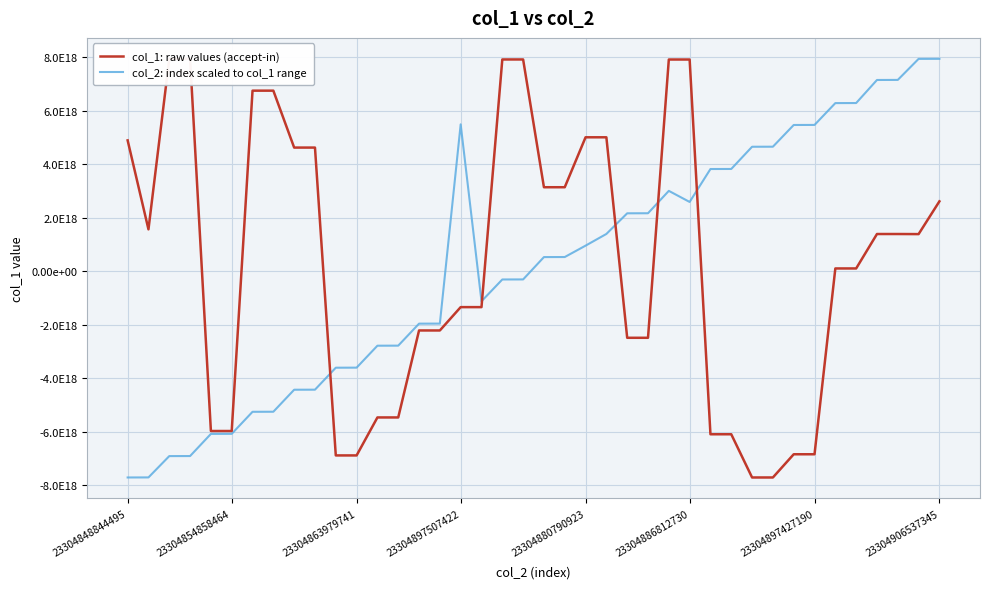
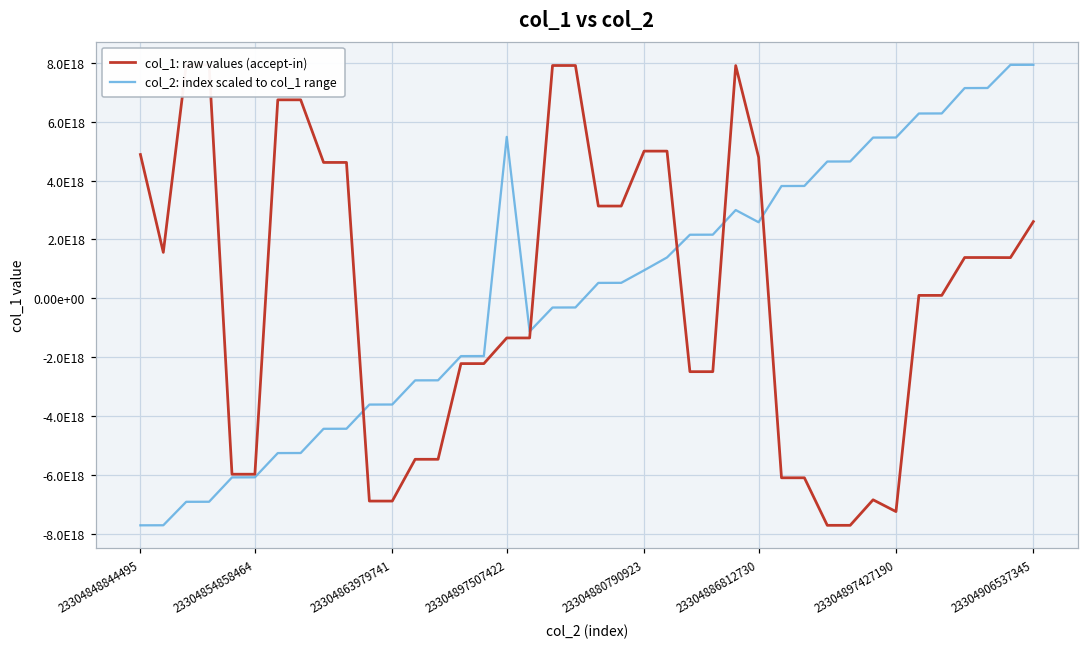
col_1: raw values (accept-in), 23304886812730: 7900000000000000000 -> 4800000000000000000
col_1: raw values (accept-in), 23304897427190: -6800000000000000000 -> -7200000000000000000
